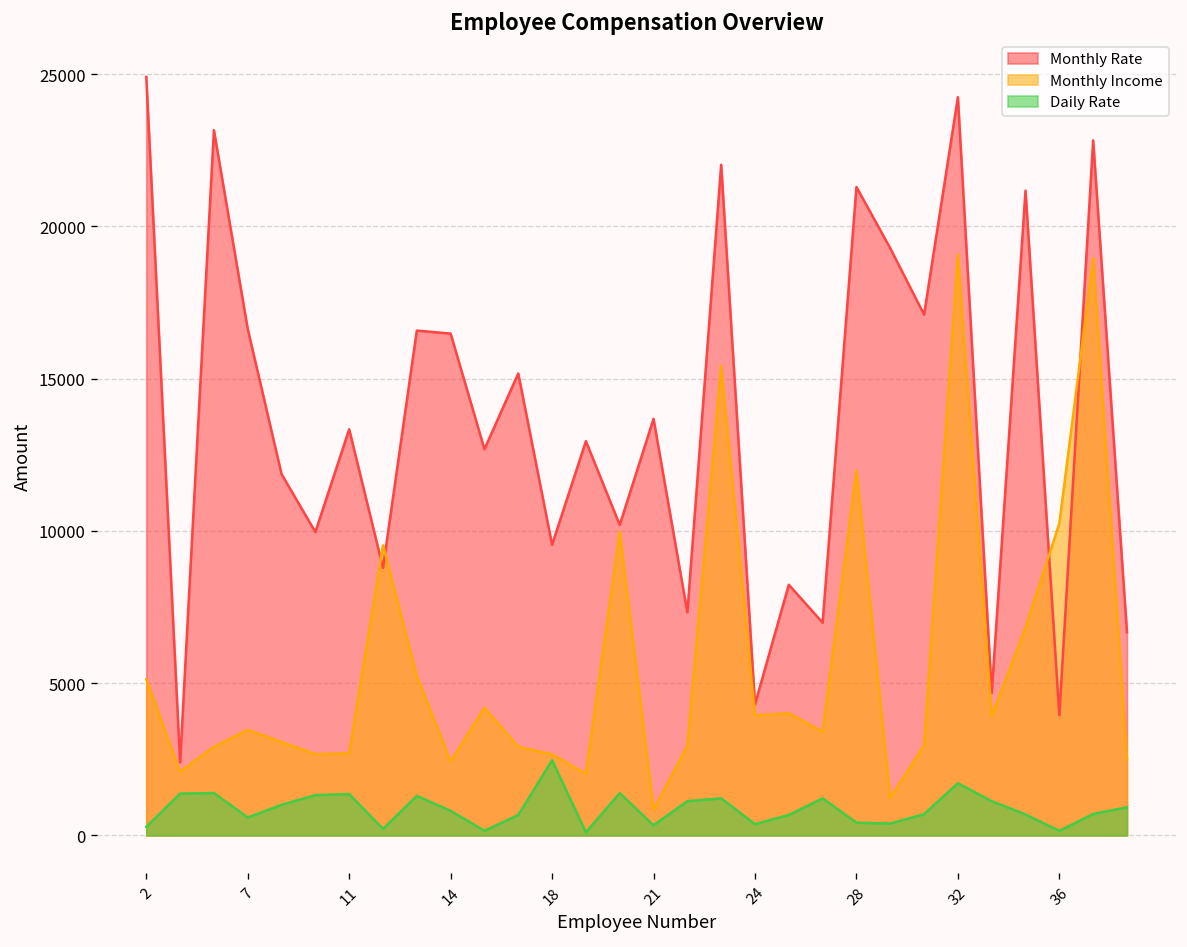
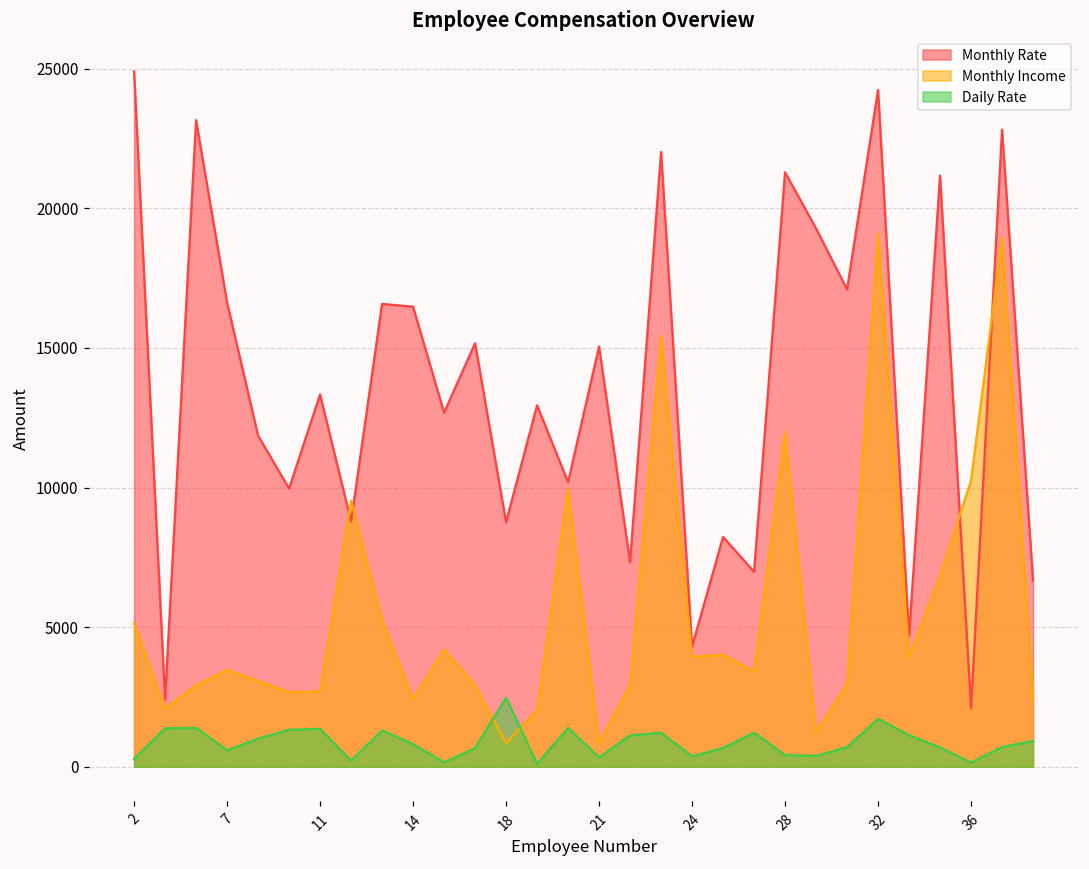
Monthly Rate, 18: 9500 -> 8800
Monthly Income, 18: 2700 -> 800
Monthly Rate, 21: 13700 -> 15100
Monthly Rate, 36: 3900 -> 2100
